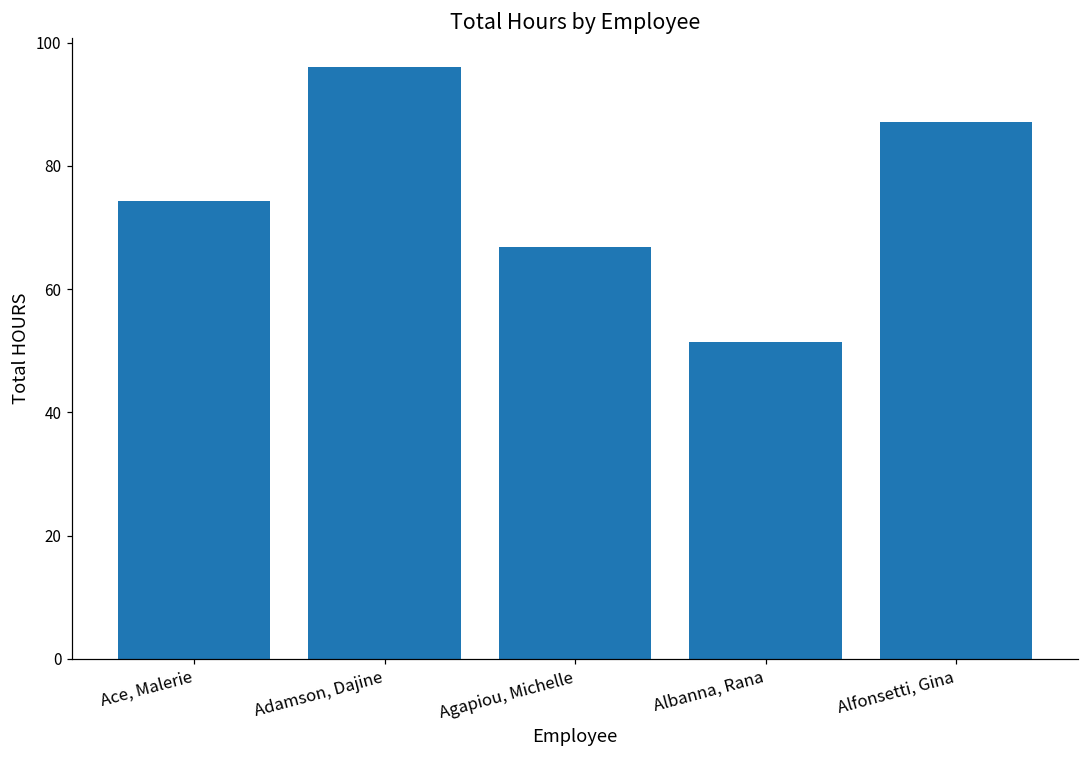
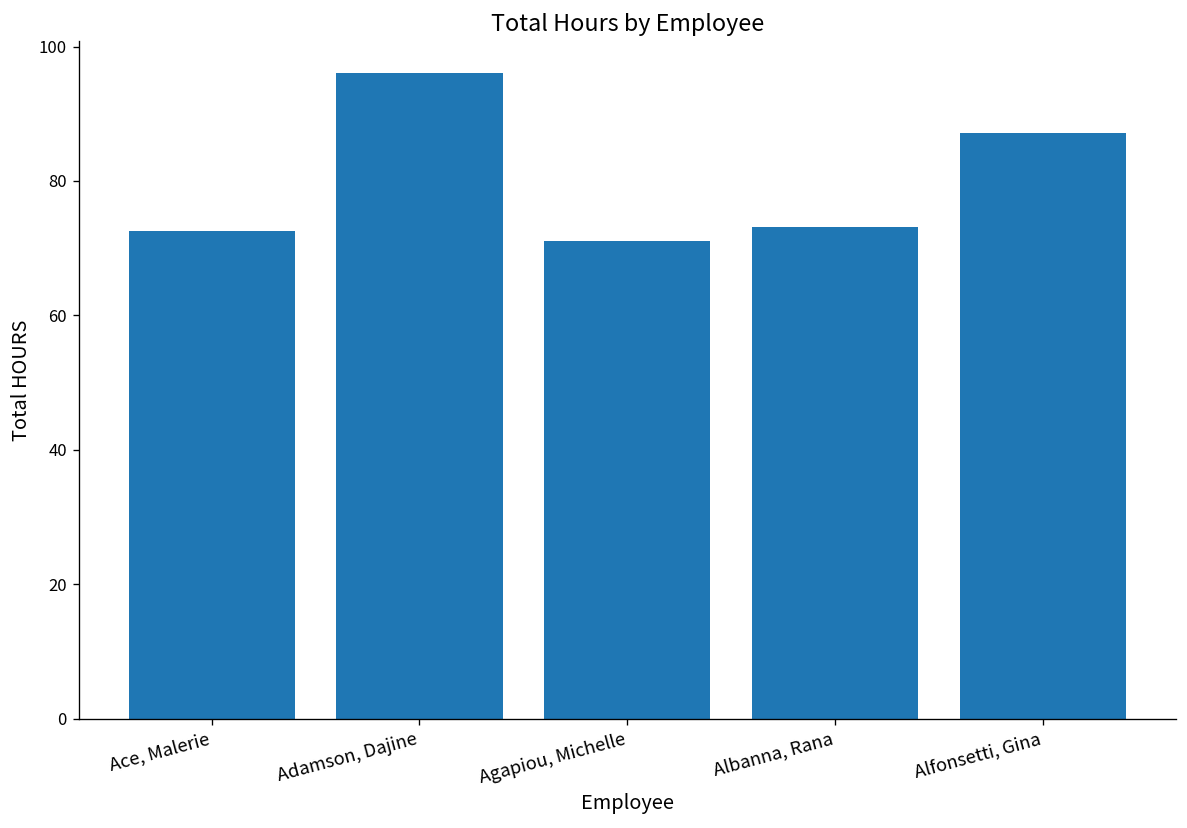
Ace, Malerie: 74 -> 73
Agapiou, Michelle: 67 -> 71
Albanna, Rana: 51 -> 73
